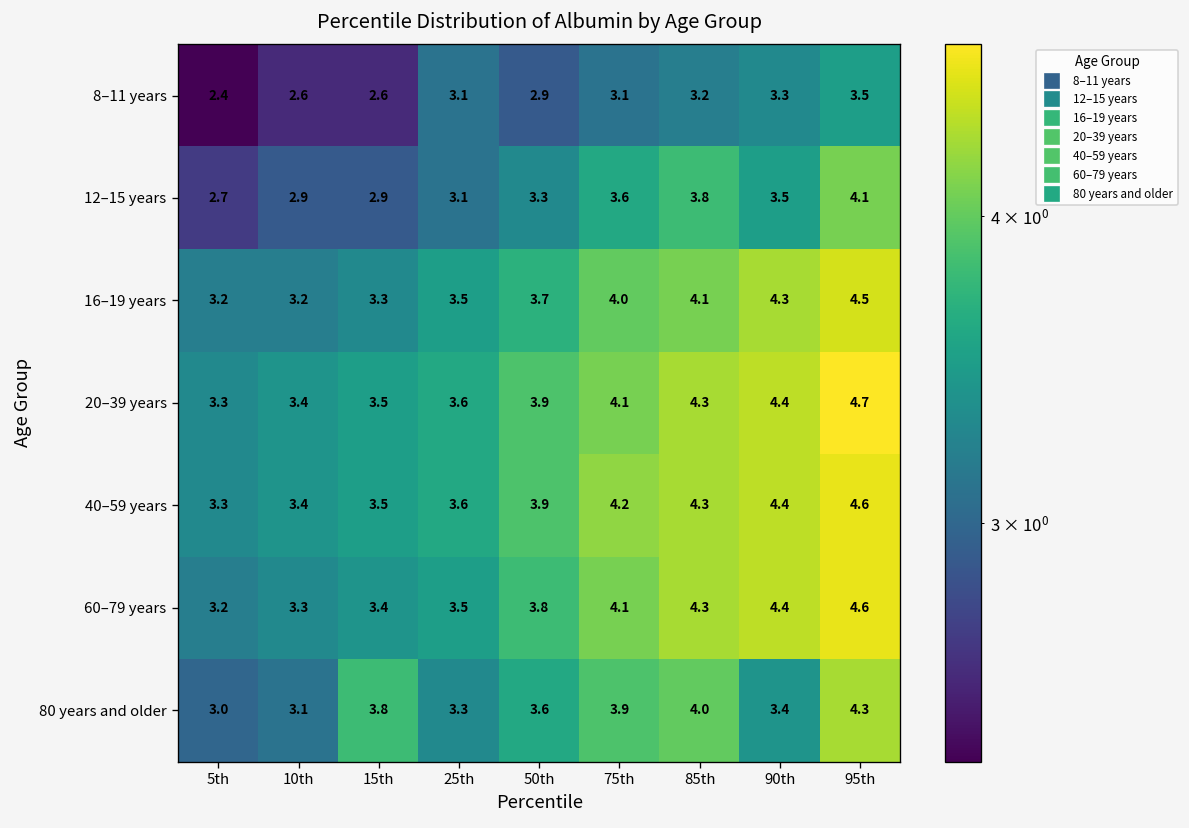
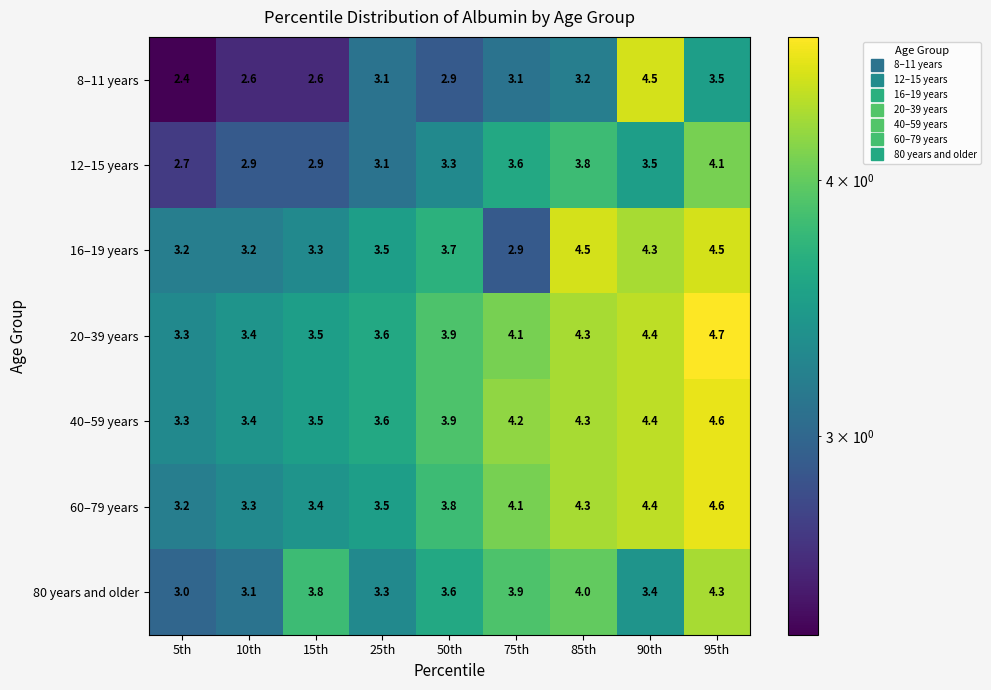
8–11 years, 90th: 3.3 -> 4.5
16–19 years, 75th: 4.0 -> 2.9
16–19 years, 85th: 4.1 -> 4.5
